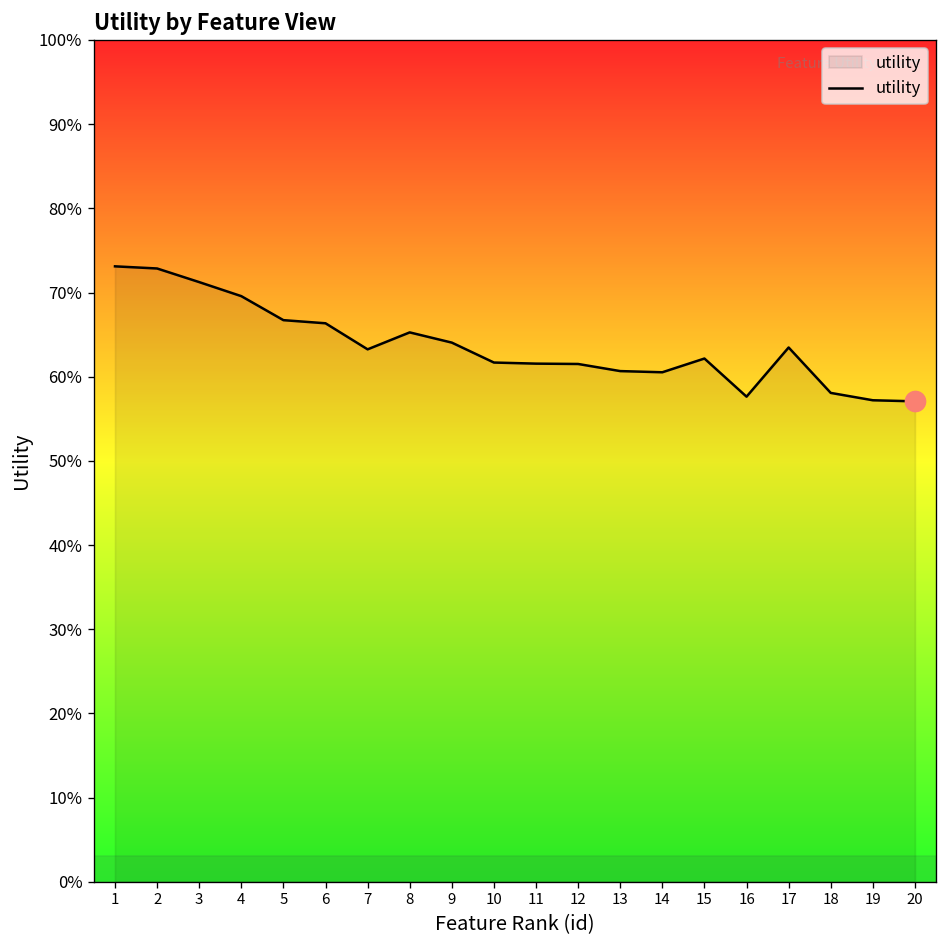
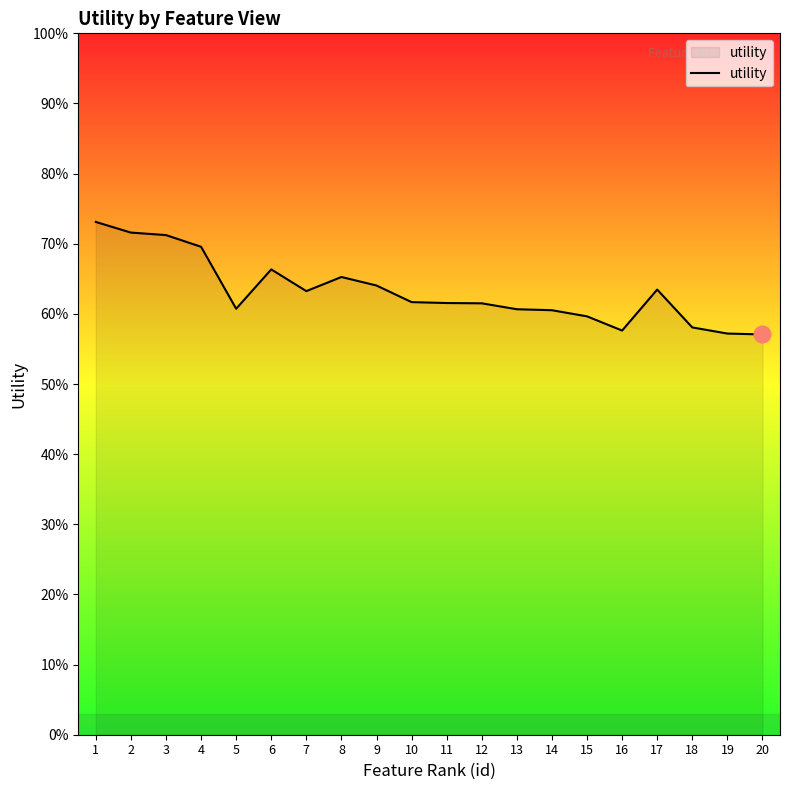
utility, 2: 73% -> 72%
utility, 5: 67% -> 61%
utility, 15: 62% -> 60%
